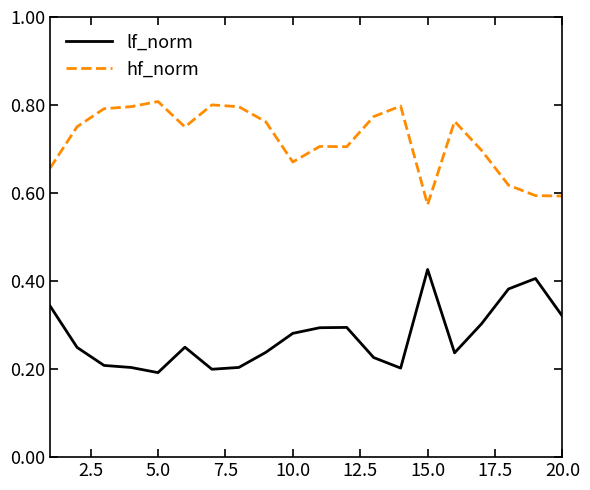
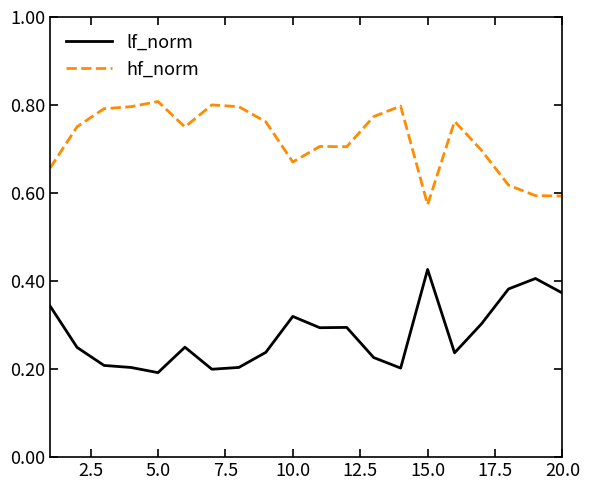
lf_norm, 10.0: 0.28 -> 0.32
lf_norm, 20.0: 0.32 -> 0.37
